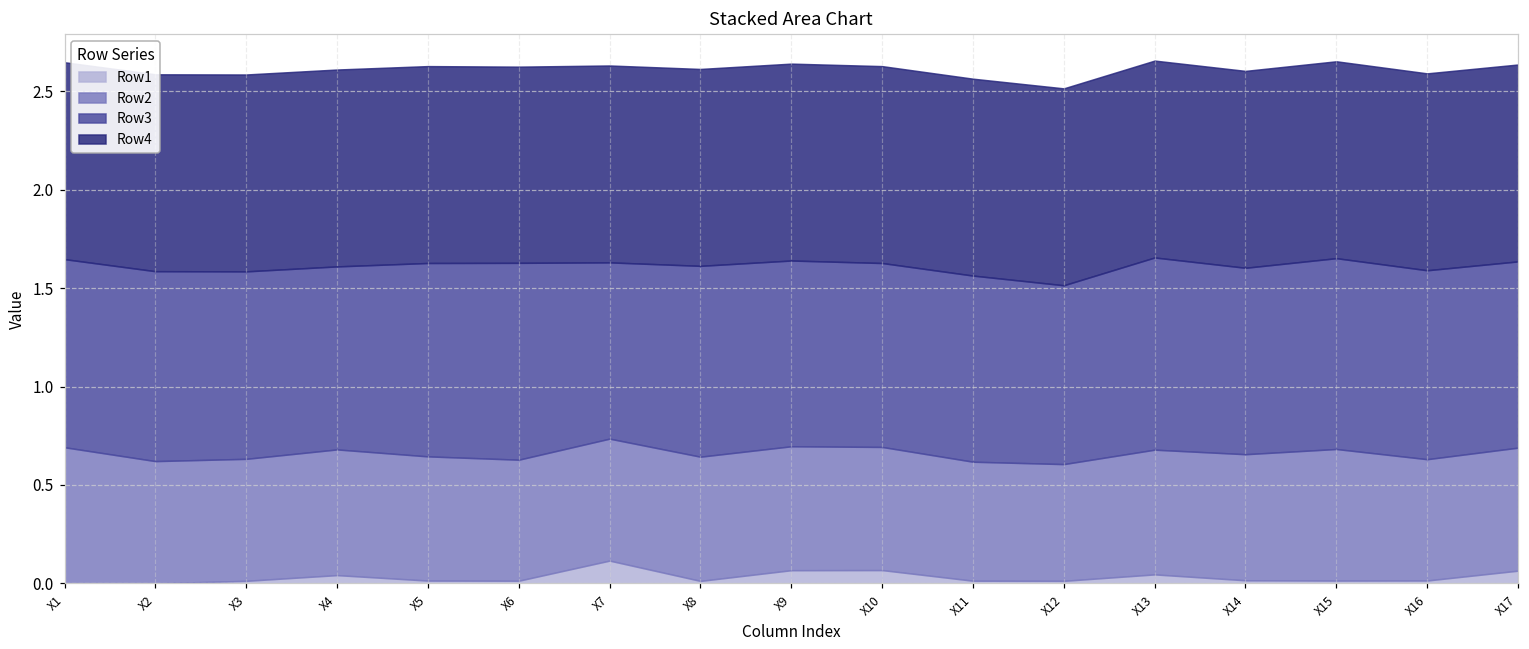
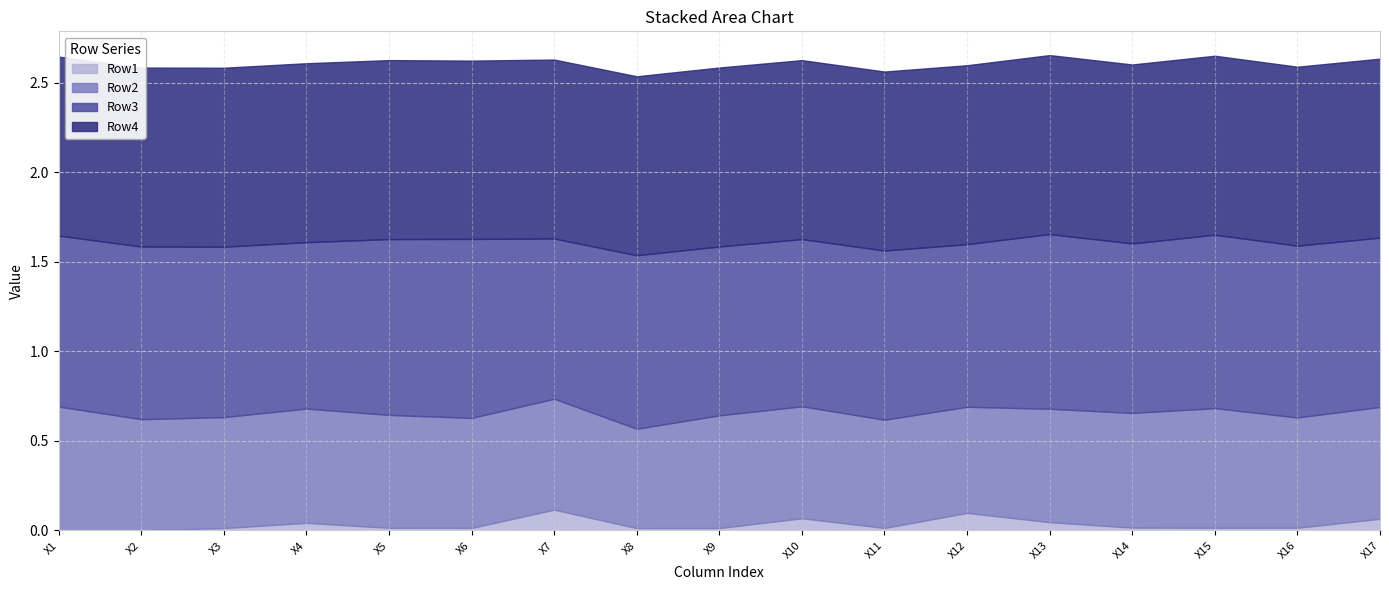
Row2, X8: 0.63 -> 0.56
Row1, X9: 0.07 -> 0.01
Row1, X12: 0.01 -> 0.10
